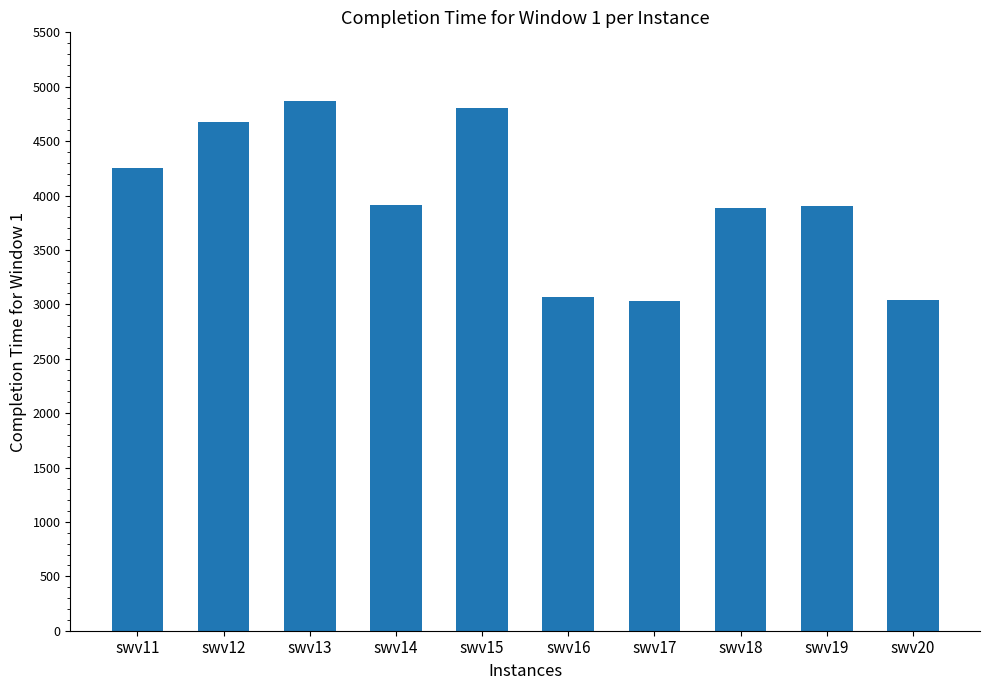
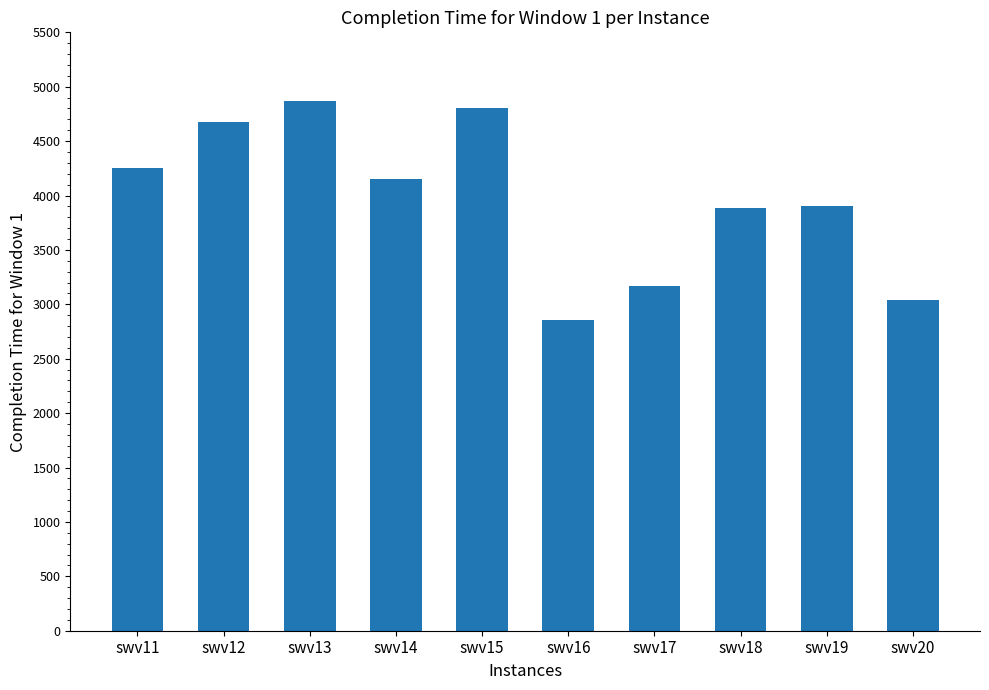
swv14: 3920 -> 4150
swv16: 3070 -> 2850
swv17: 3030 -> 3170
